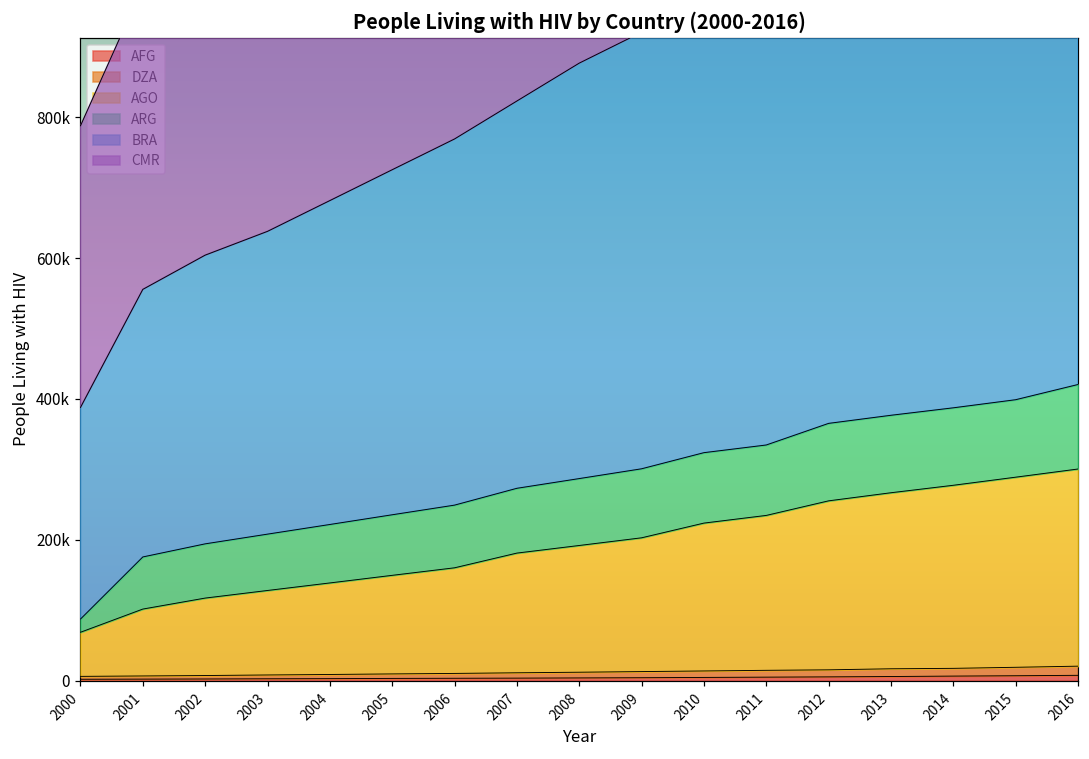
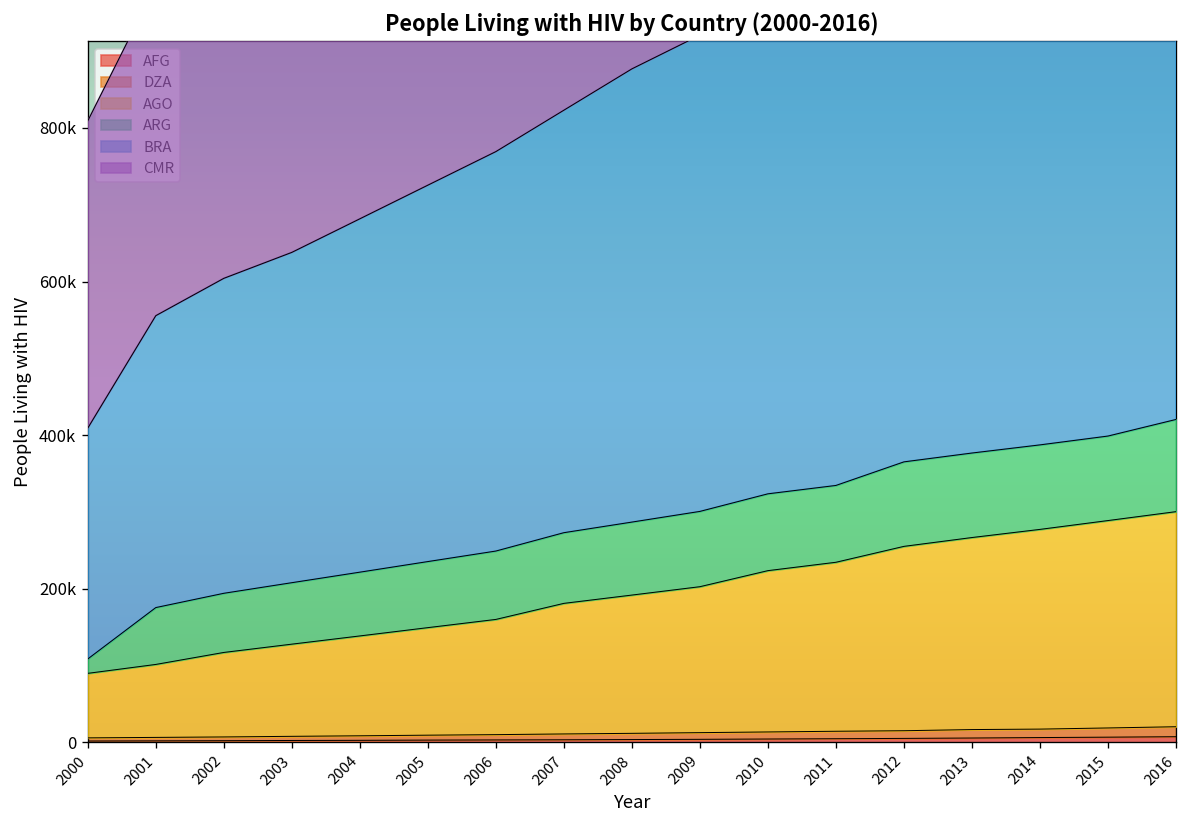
AGO, 2000: 60000 -> 80000
